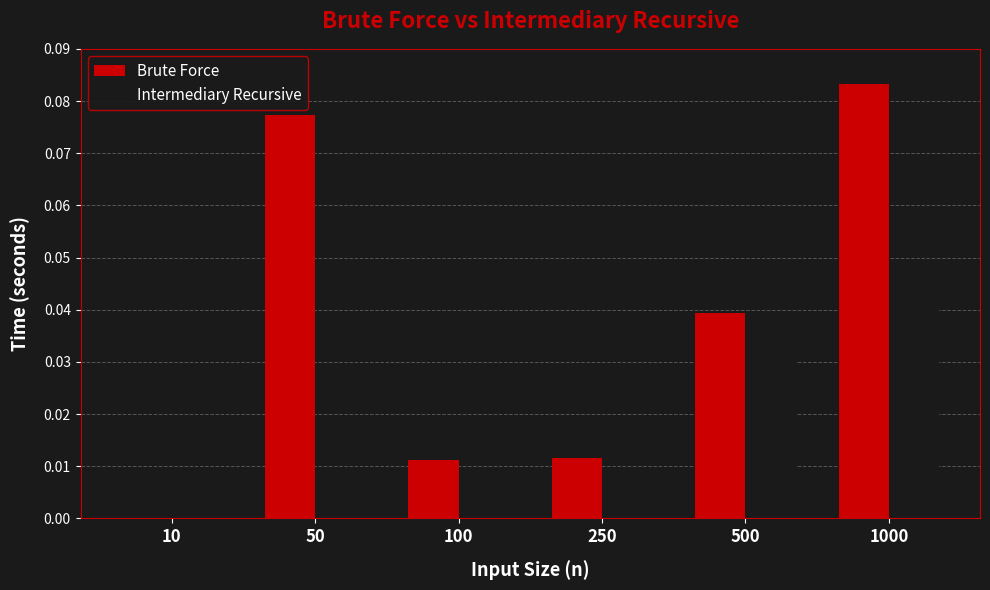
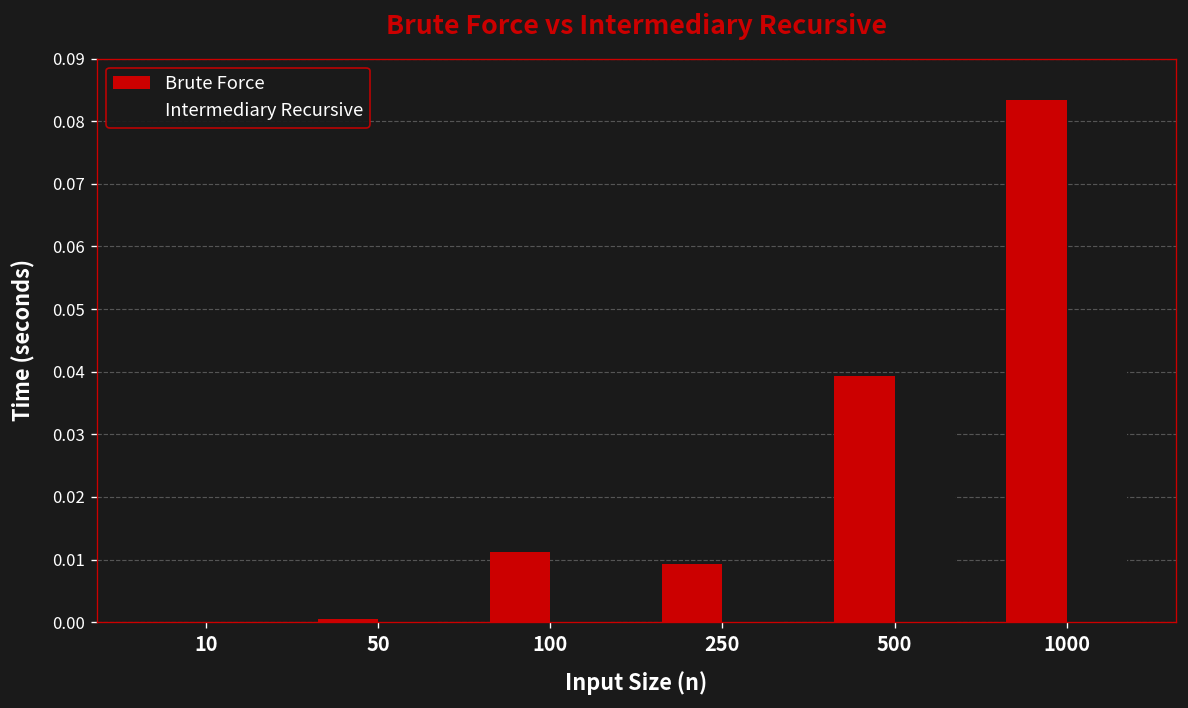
Brute Force, 50: 0.077 -> 0.000
Brute Force, 250: 0.012 -> 0.009
